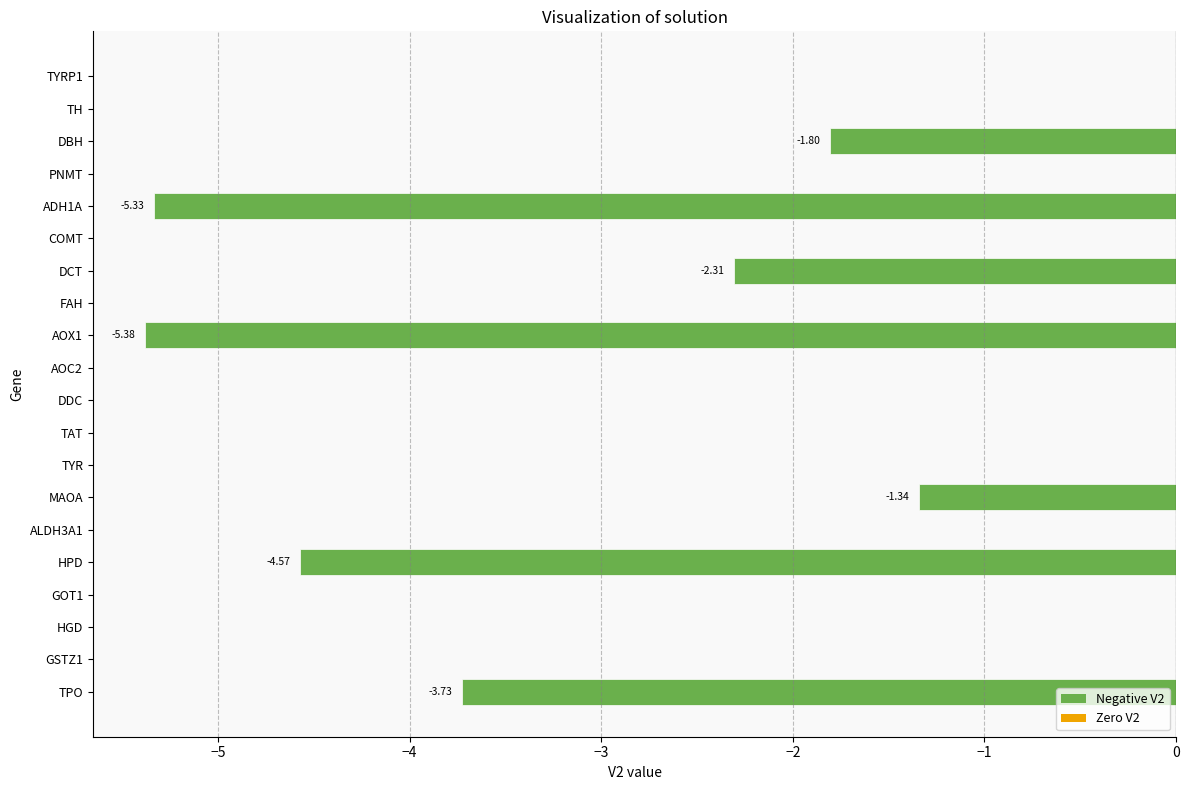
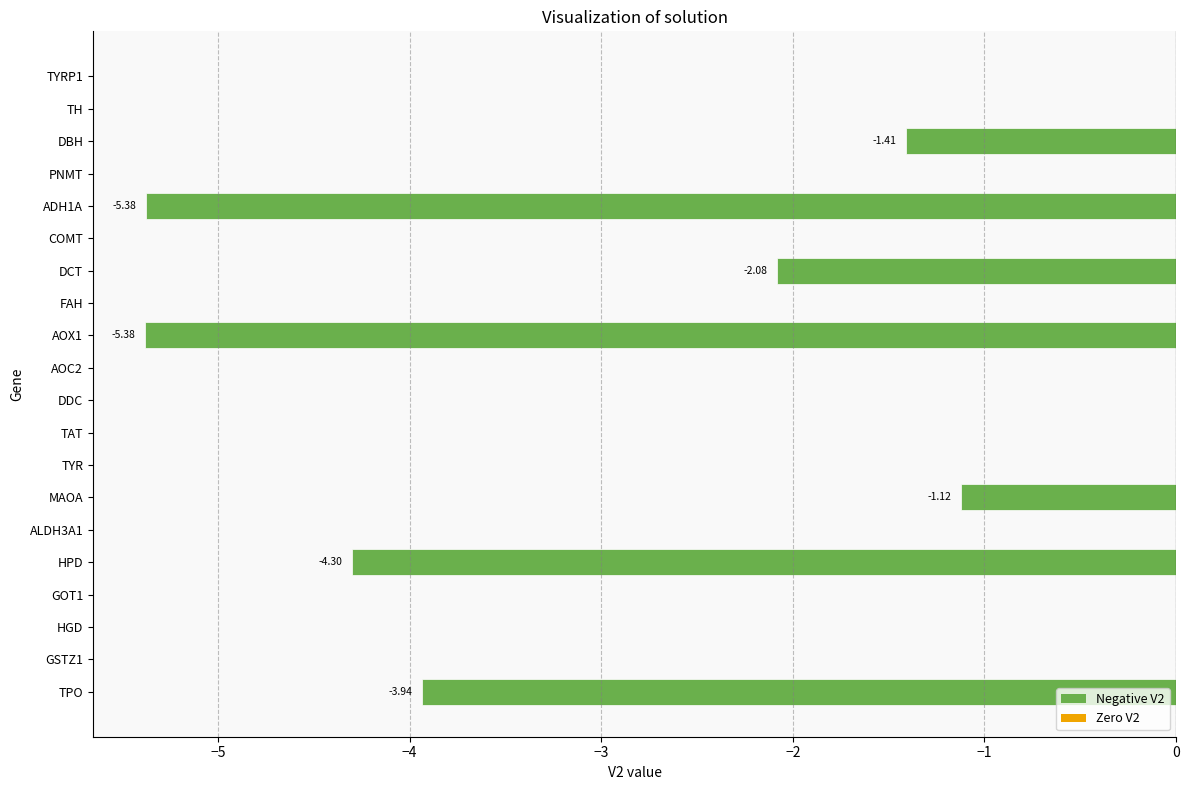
DBH: -1.80 -> -1.41
ADH1A: -5.33 -> -5.38
DCT: -2.31 -> -2.08
MAOA: -1.34 -> -1.12
HPD: -4.57 -> -4.30
TPO: -3.73 -> -3.94
